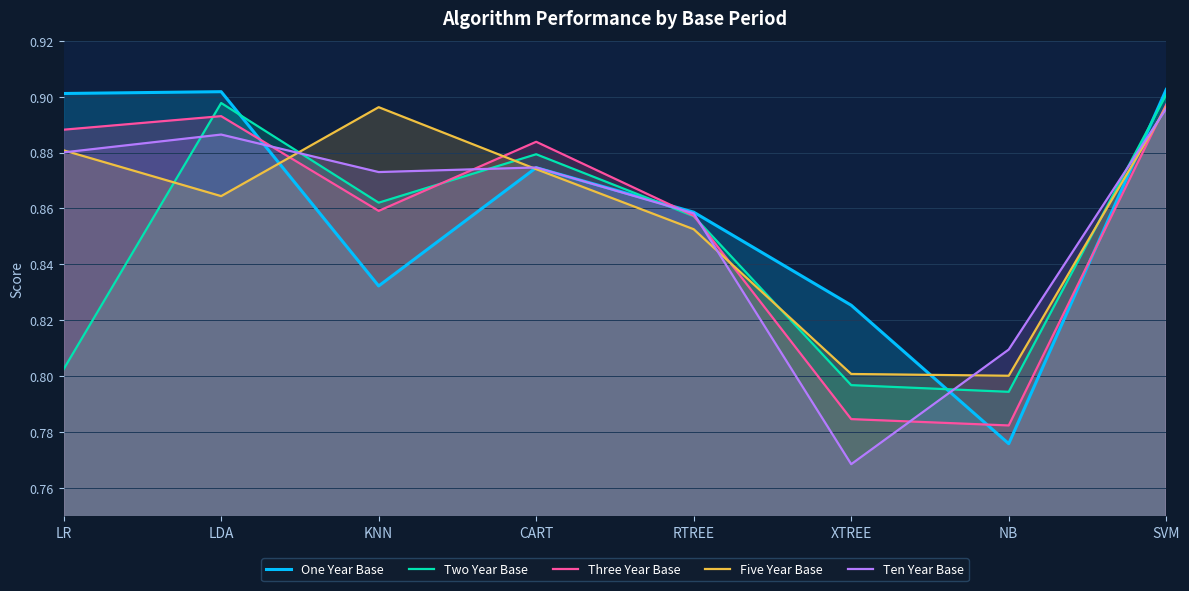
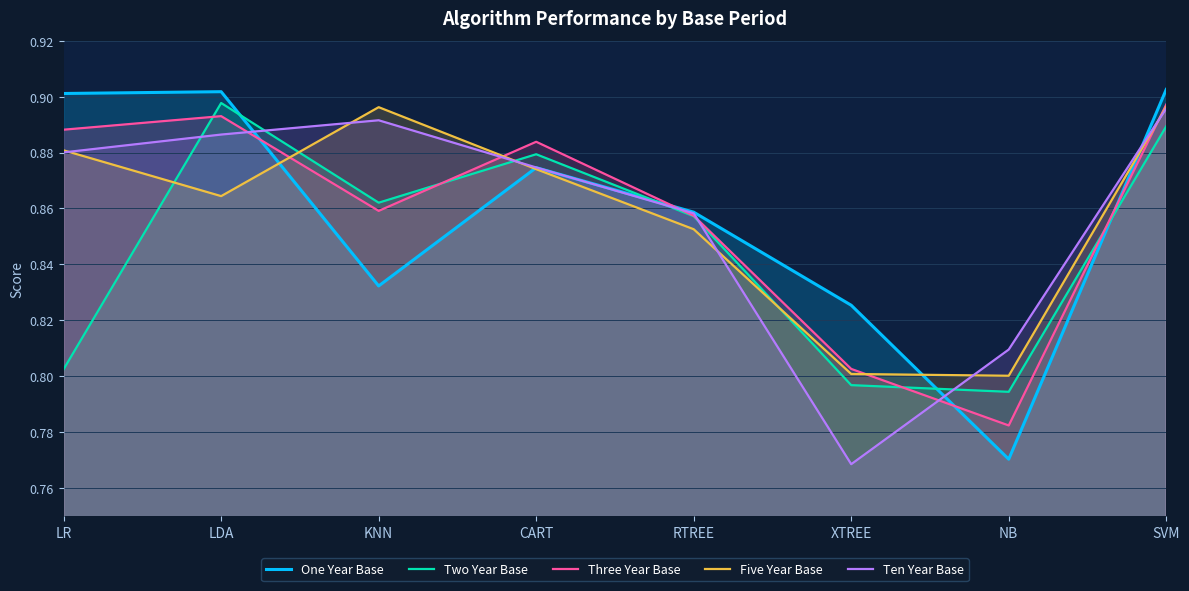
Ten Year Base, KNN: 0.873 -> 0.892
Three Year Base, XTREE: 0.785 -> 0.803
One Year Base, NB: 0.776 -> 0.770
Two Year Base, SVM: 0.901 -> 0.889
